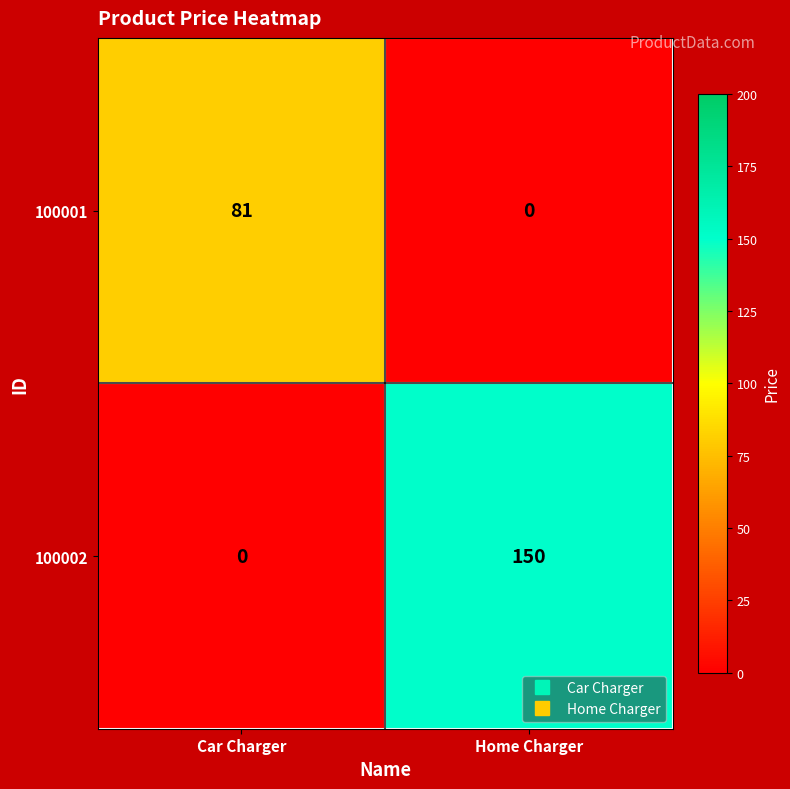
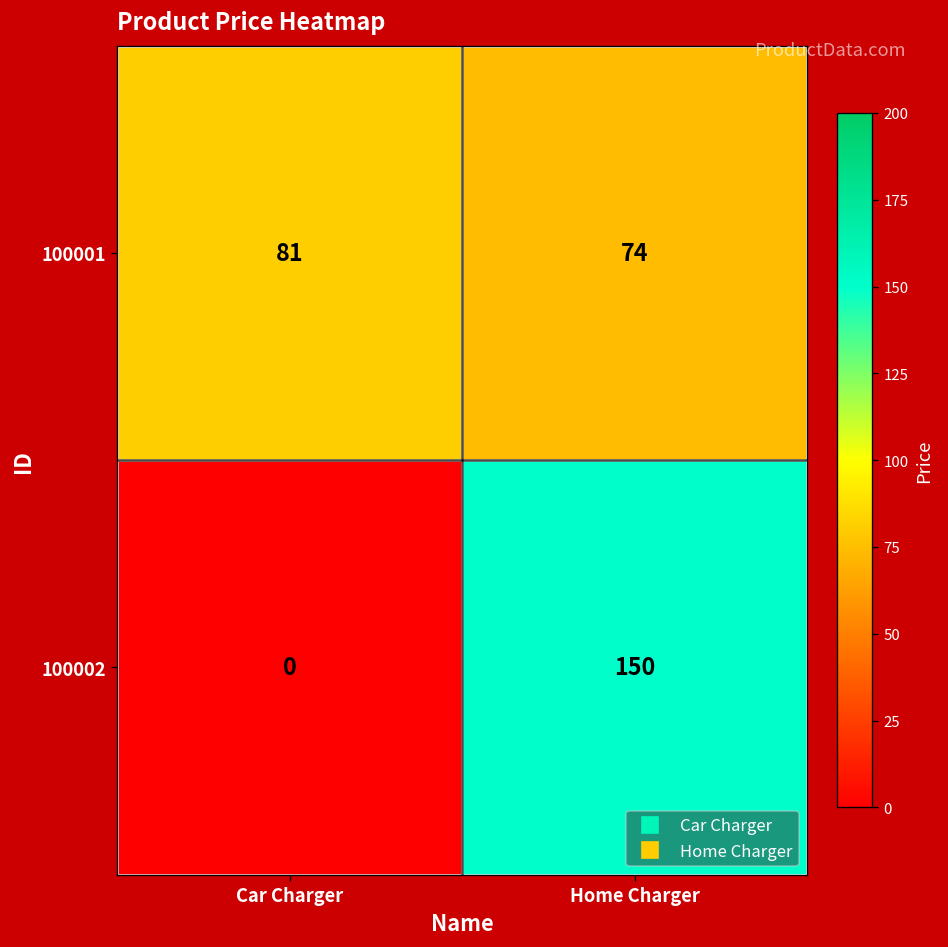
100001, Home Charger: 0 -> 74
